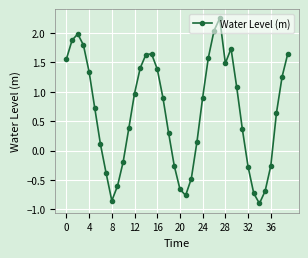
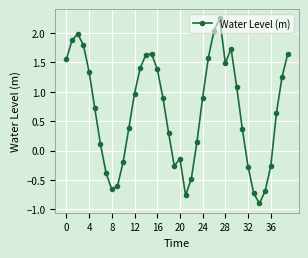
8: -0.9 -> -0.7
20: -0.7 -> -0.1
